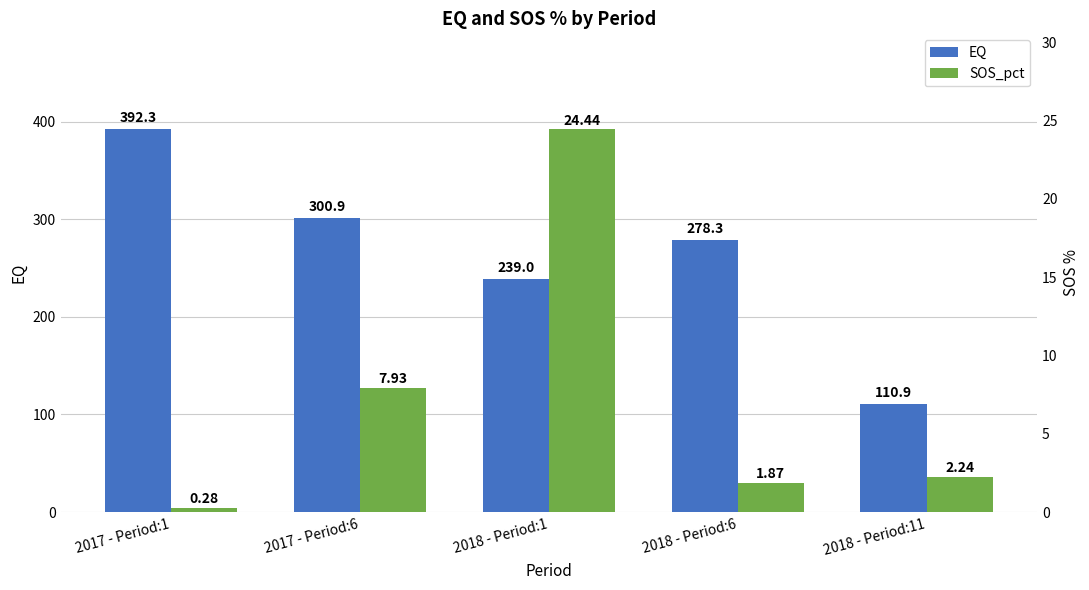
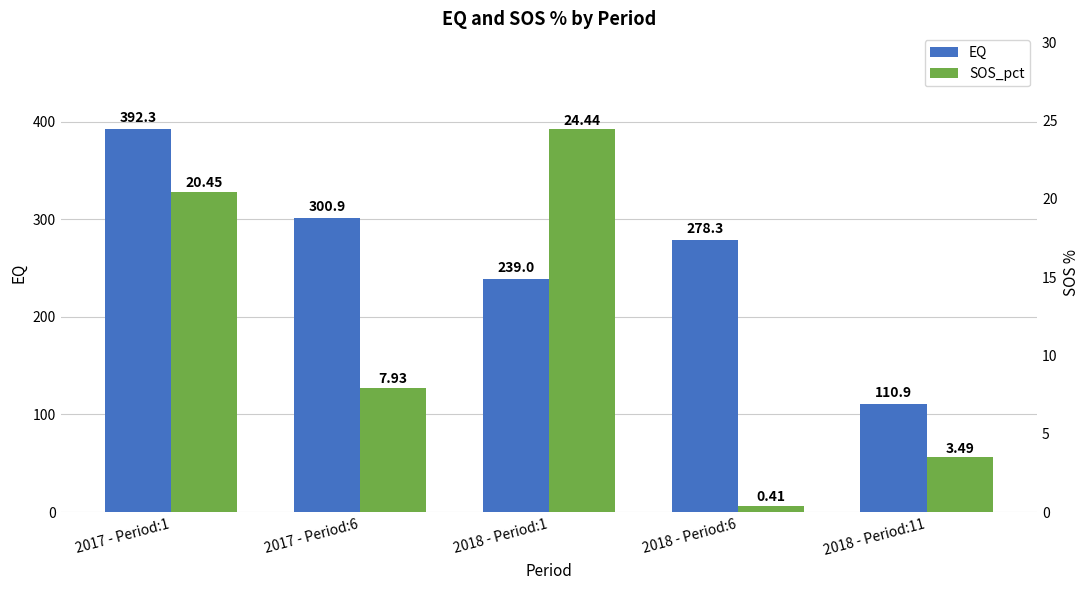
SOS_pct, 2017 - Period:1: 0.28 -> 20.45
SOS_pct, 2018 - Period:6: 1.87 -> 0.41
SOS_pct, 2018 - Period:11: 2.24 -> 3.49
